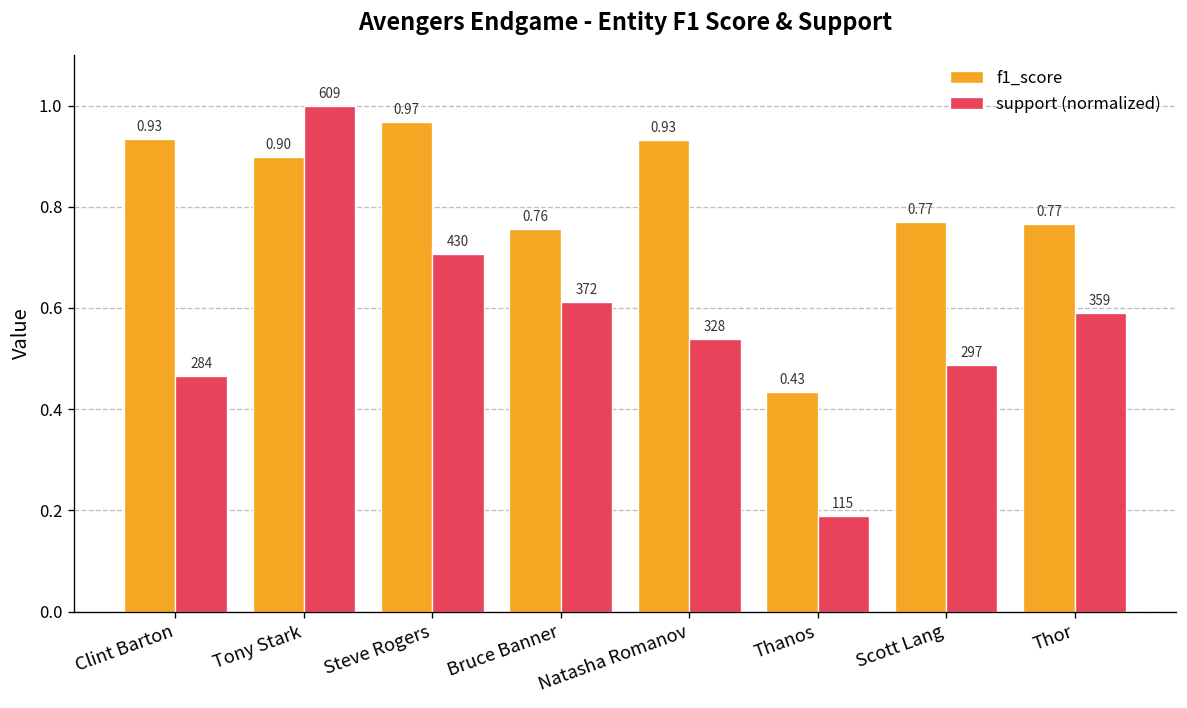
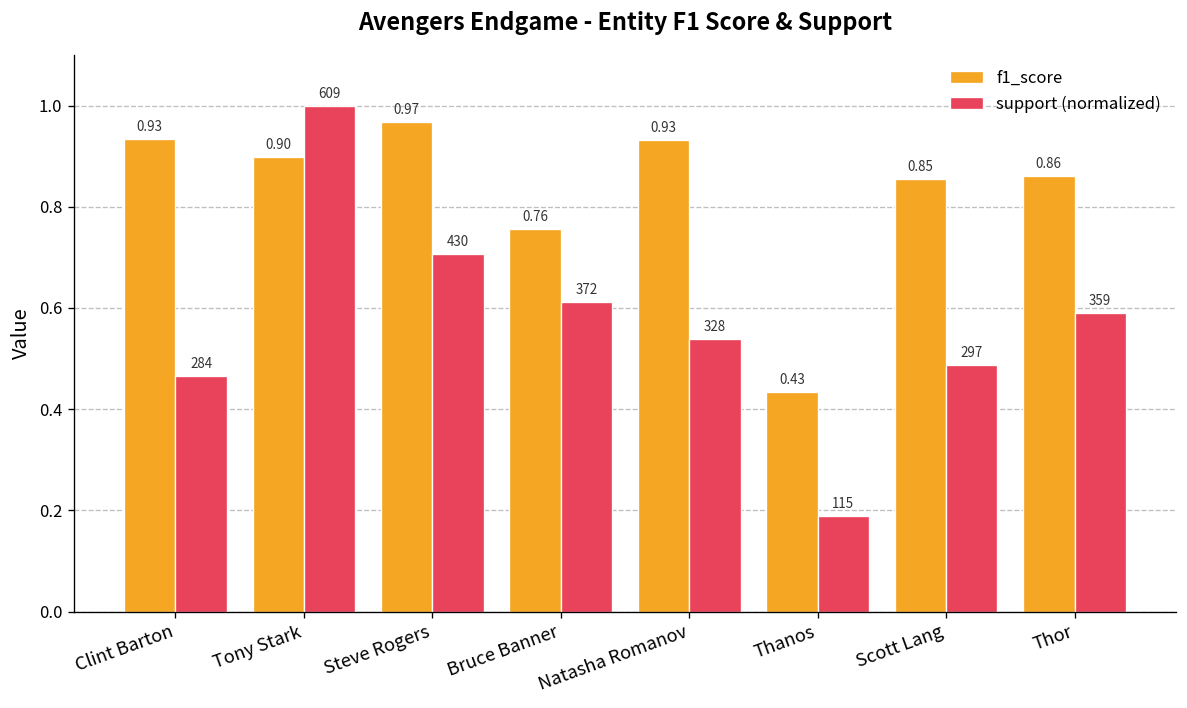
f1_score, Scott Lang: 0.77 -> 0.85
f1_score, Thor: 0.77 -> 0.86
